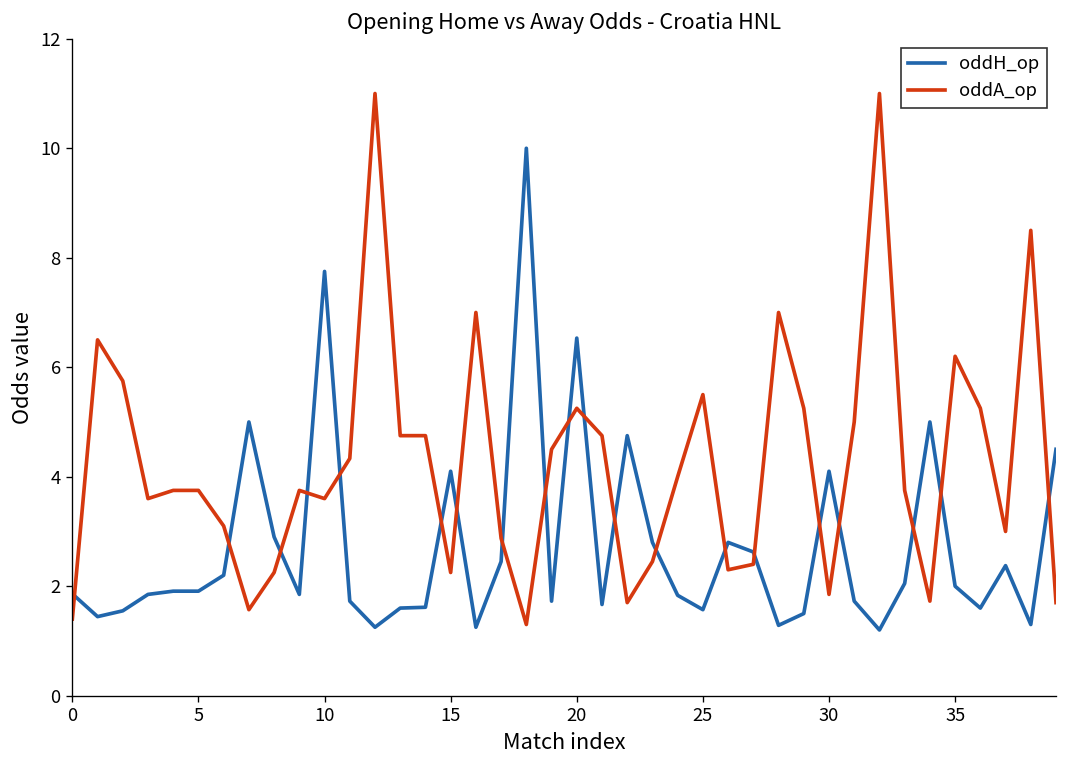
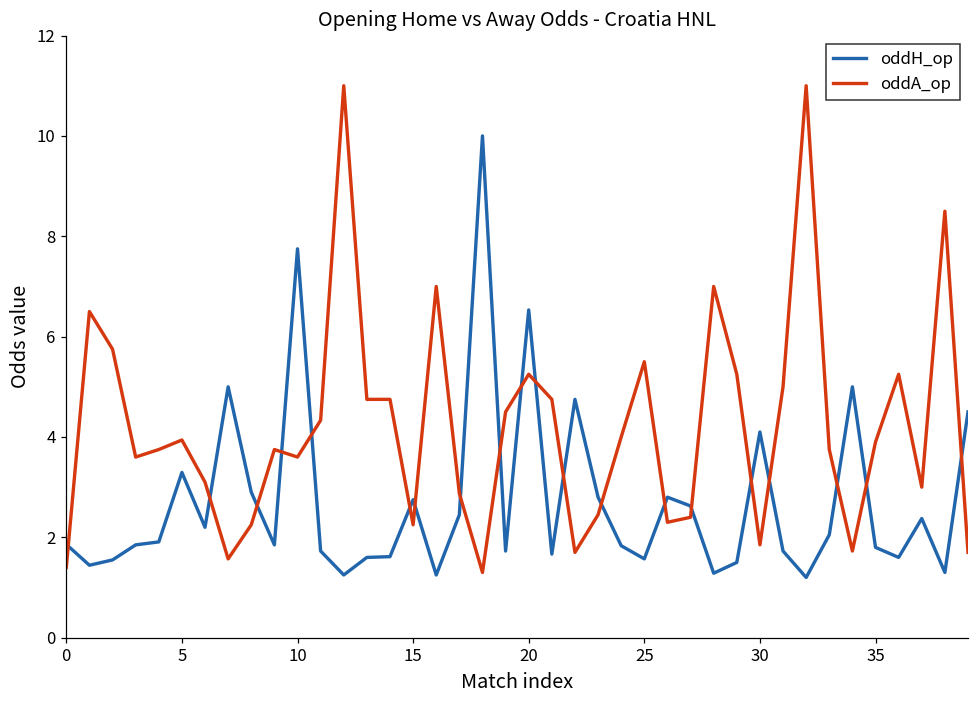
oddH_op, 5: 1.9 -> 3.3
oddA_op, 5: 3.8 -> 3.9
oddH_op, 15: 4.1 -> 2.8
oddH_op, 35: 2.0 -> 1.8
oddA_op, 35: 6.2 -> 3.9
